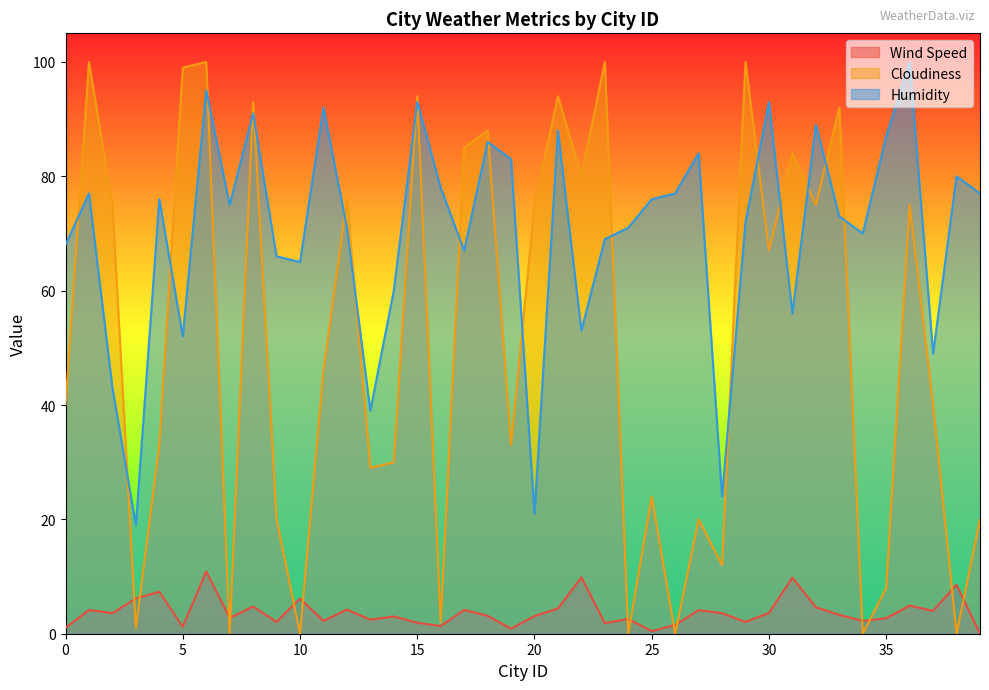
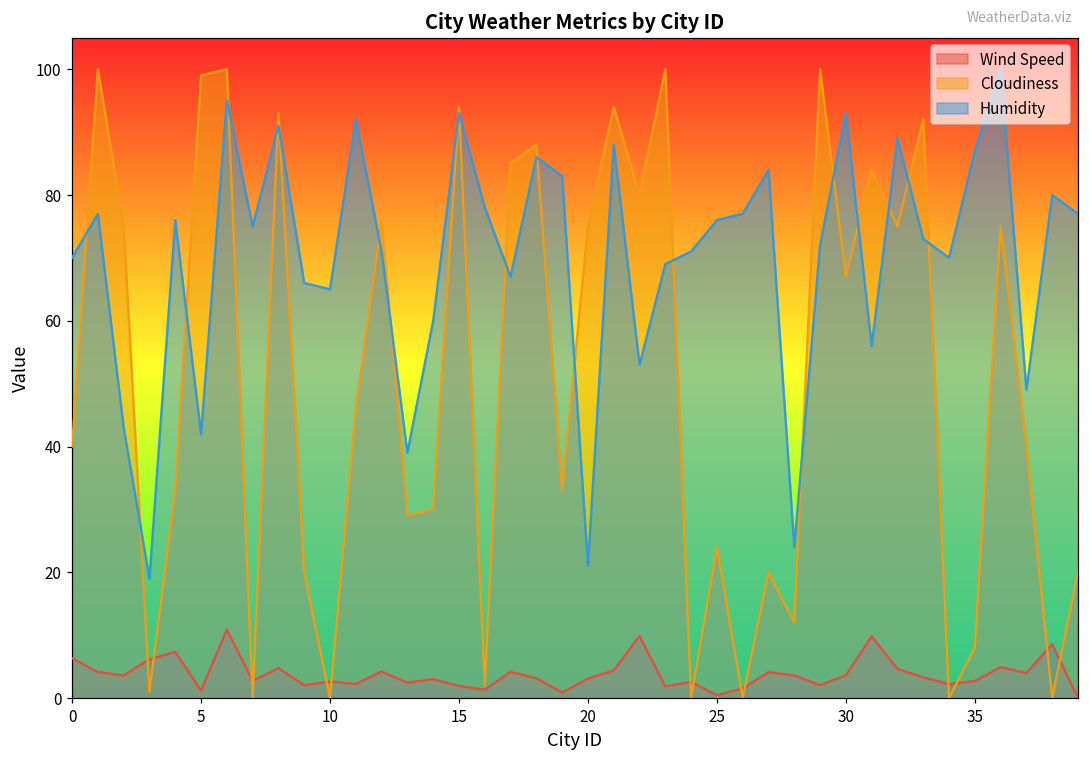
Wind Speed, 0: 1 -> 6
Humidity, 0: 68 -> 70
Humidity, 5: 52 -> 42
Wind Speed, 10: 6 -> 3
